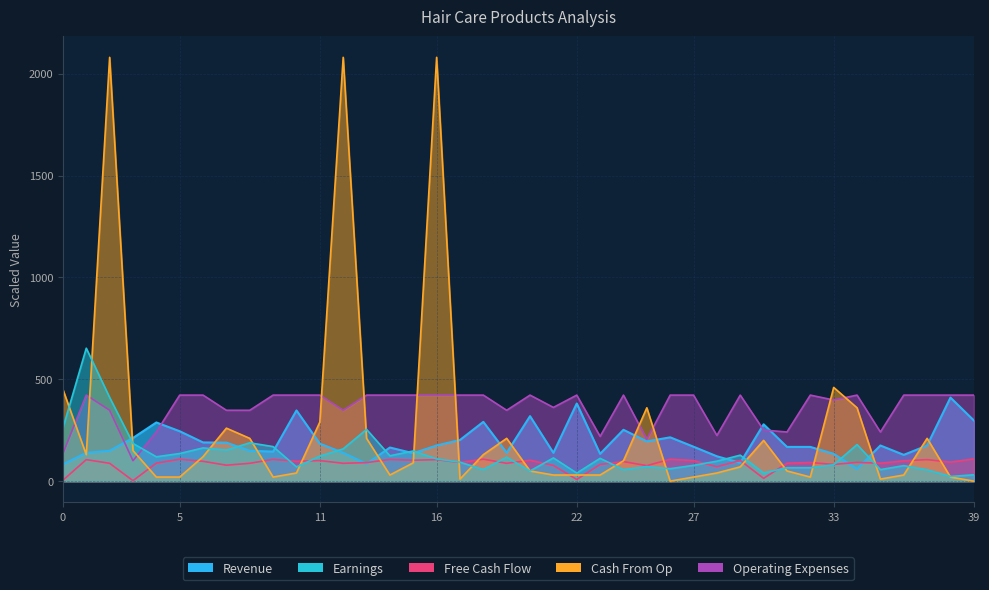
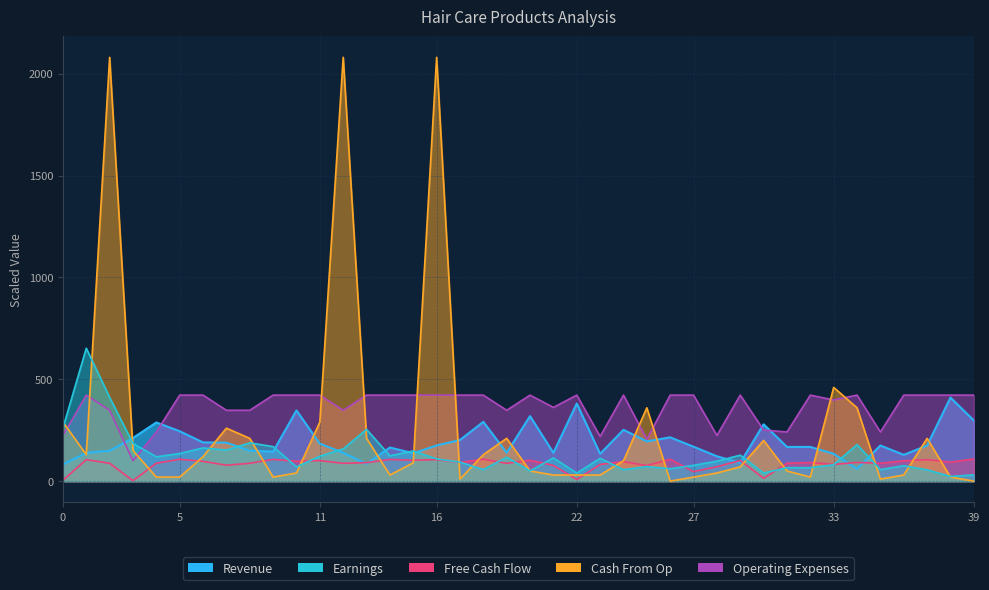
Operating Expenses, 0: 140 -> 220
Cash From Op, 0: 450 -> 290
Free Cash Flow, 27: 100 -> 50
